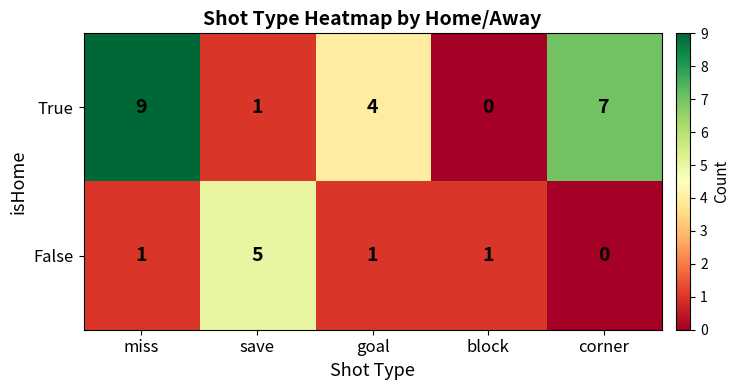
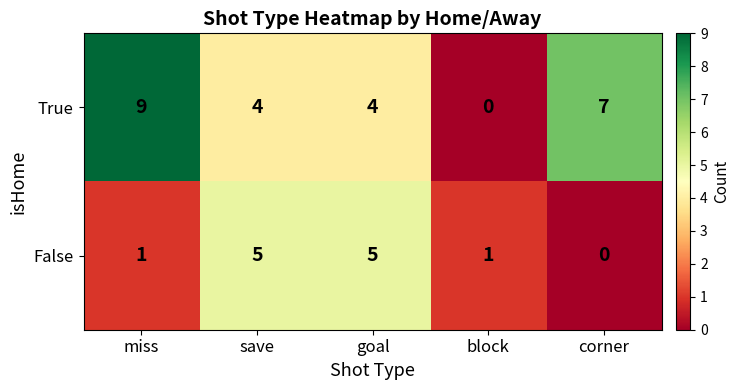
True, save: 1 -> 4
False, goal: 1 -> 5
